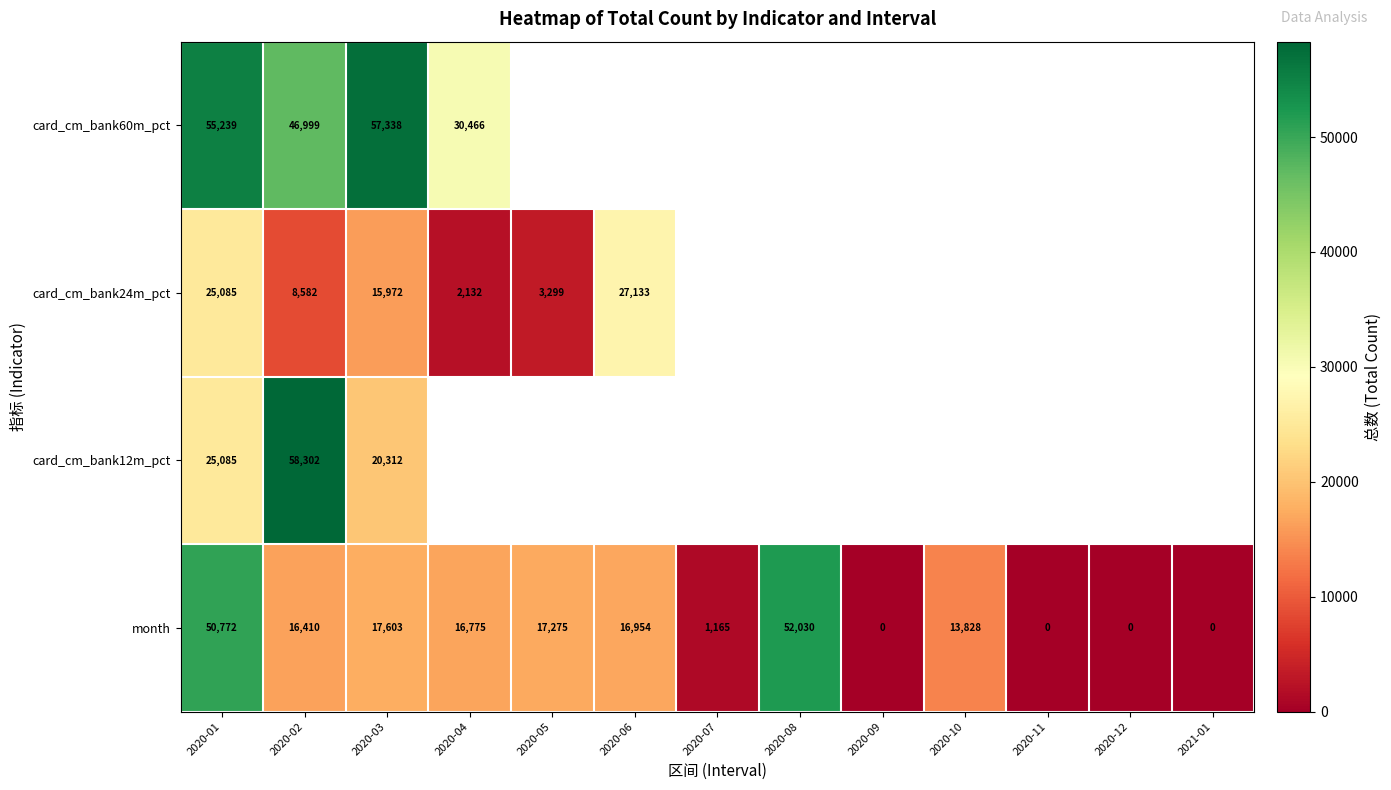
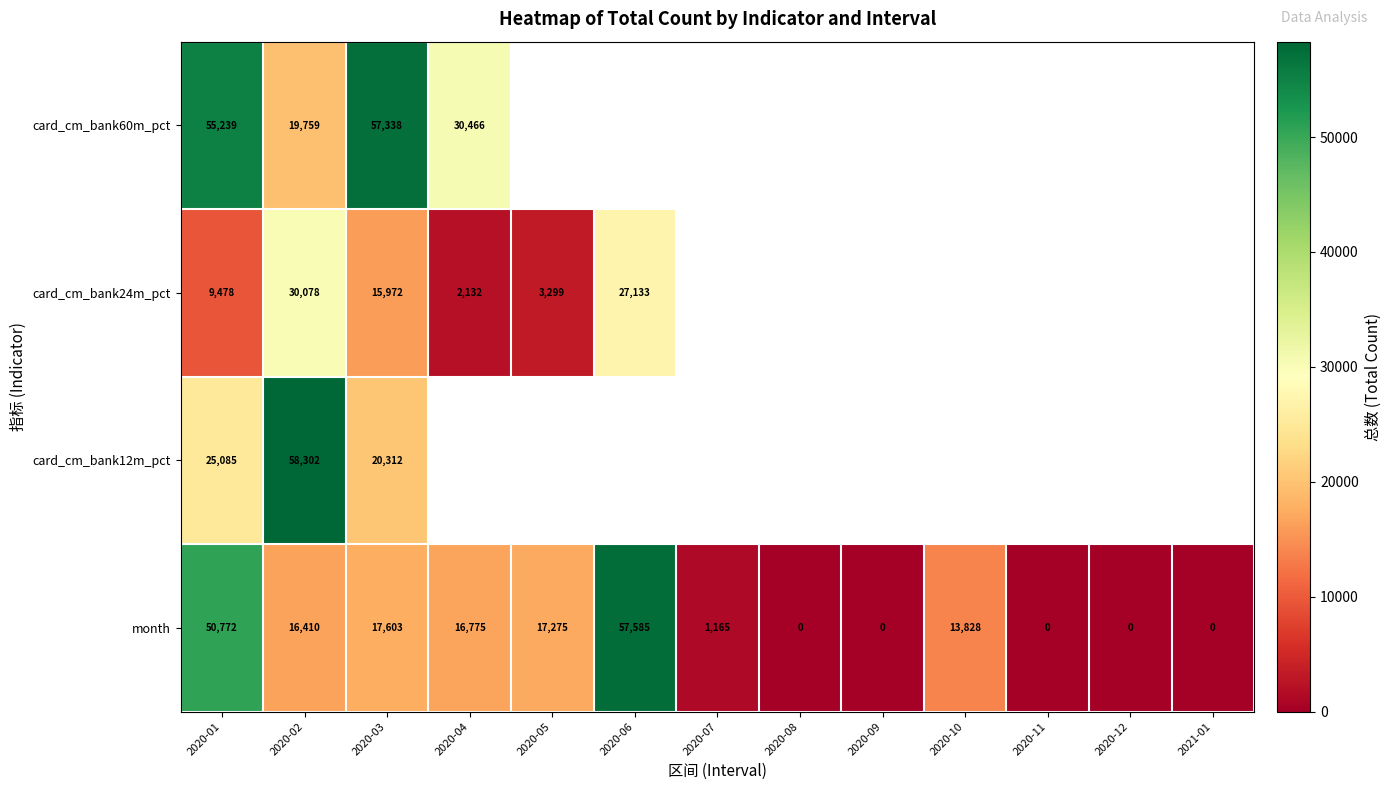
card_cm_bank60m_pct, 2020-02: 46,999 -> 19,759
card_cm_bank24m_pct, 2020-01: 25,085 -> 9,478
card_cm_bank24m_pct, 2020-02: 8,582 -> 30,078
month, 2020-06: 16,954 -> 57,585
month, 2020-08: 52,030 -> 0
